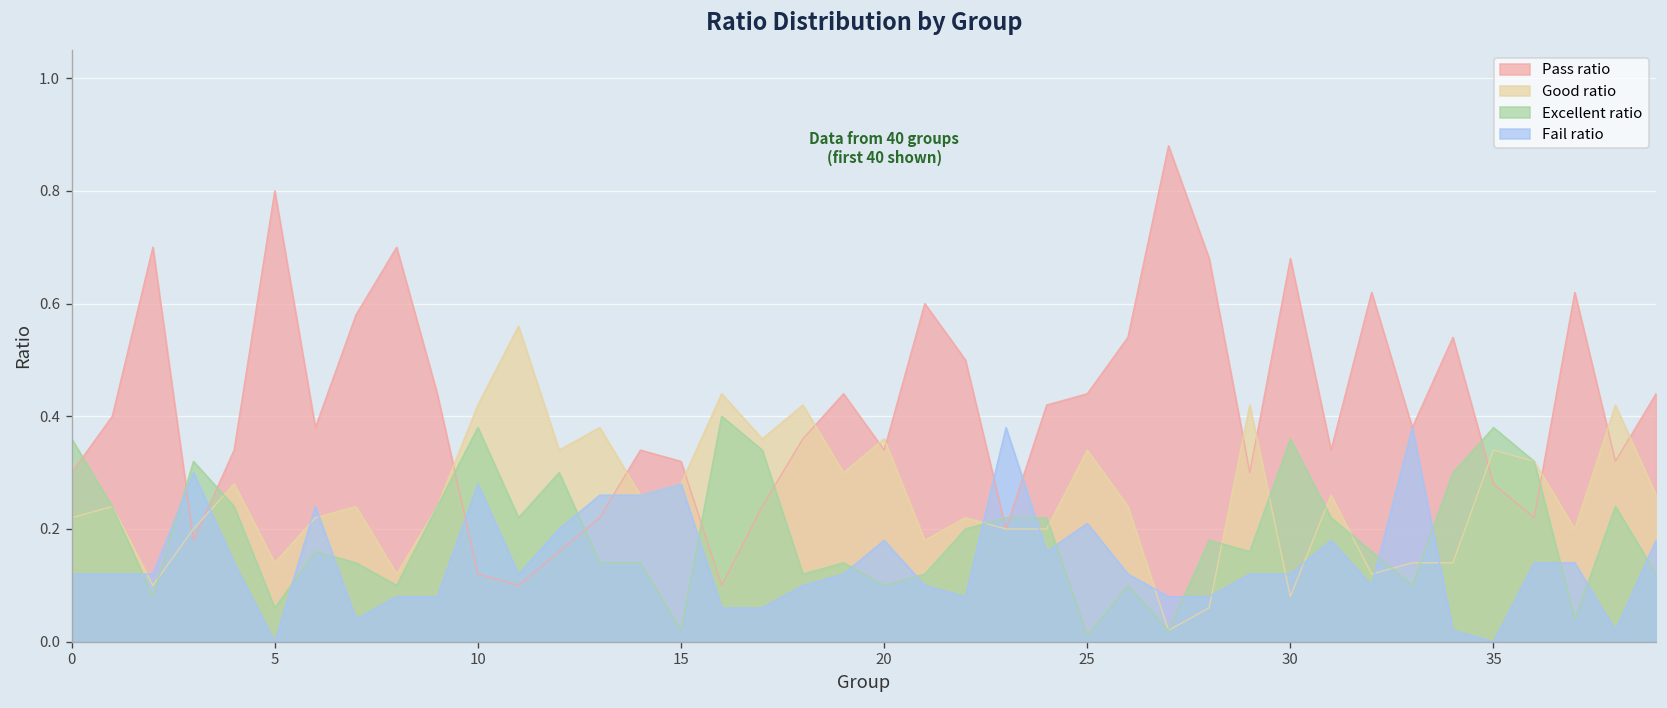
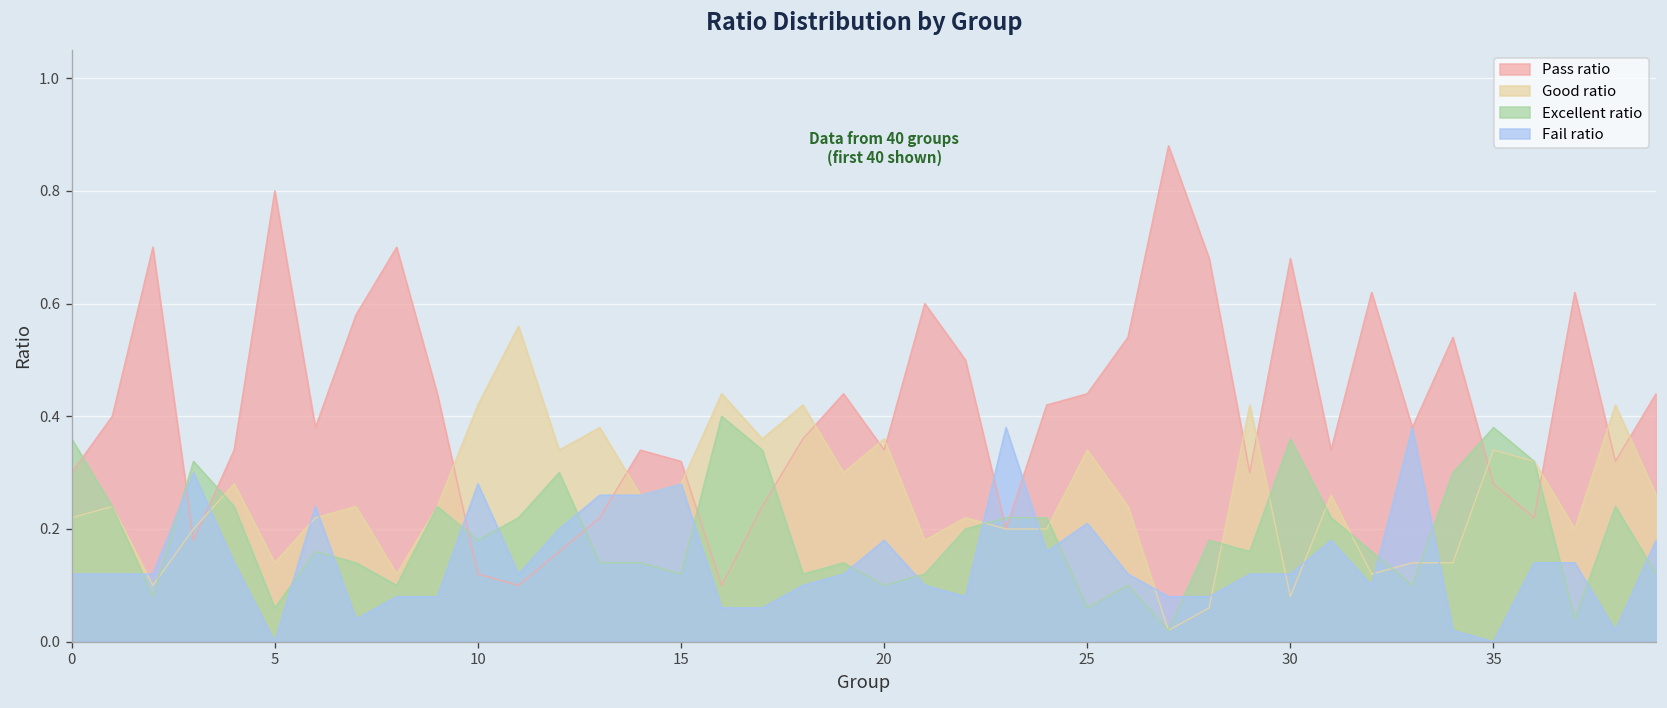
Excellent ratio, 10: 0.38 -> 0.18
Excellent ratio, 15: 0.02 -> 0.12
Excellent ratio, 25: 0.01 -> 0.06
